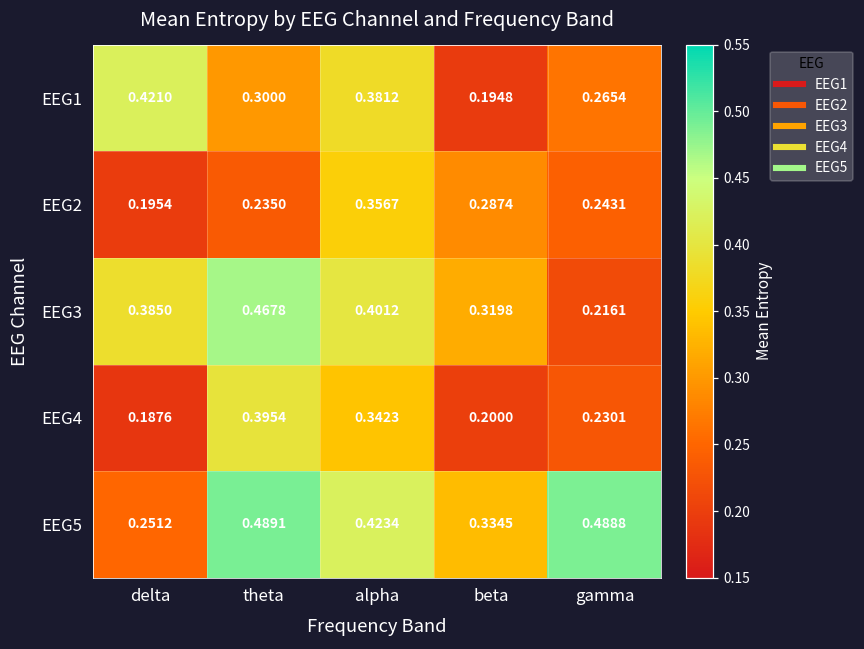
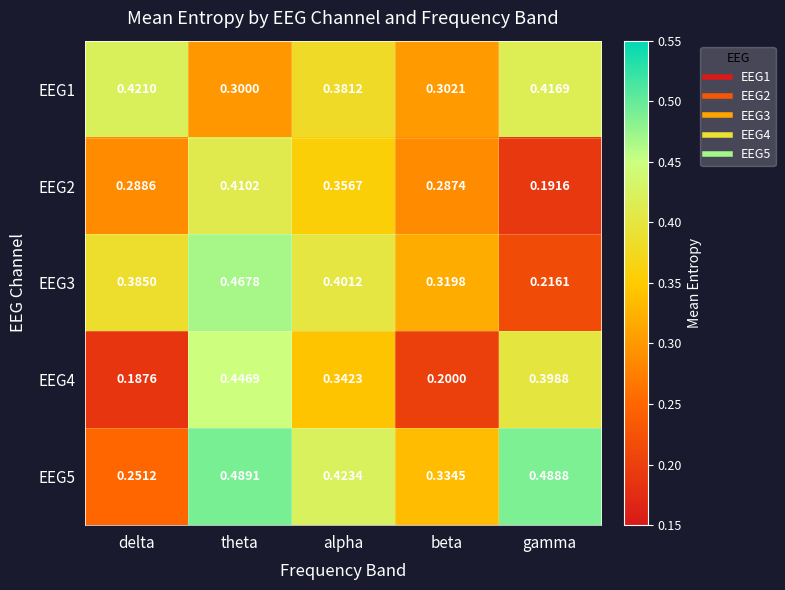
EEG1, beta: 0.1948 -> 0.3021
EEG1, gamma: 0.2654 -> 0.4169
EEG2, delta: 0.1954 -> 0.2886
EEG2, theta: 0.2350 -> 0.4102
EEG2, gamma: 0.2431 -> 0.1916
EEG4, theta: 0.3954 -> 0.4469
EEG4, gamma: 0.2301 -> 0.3988
